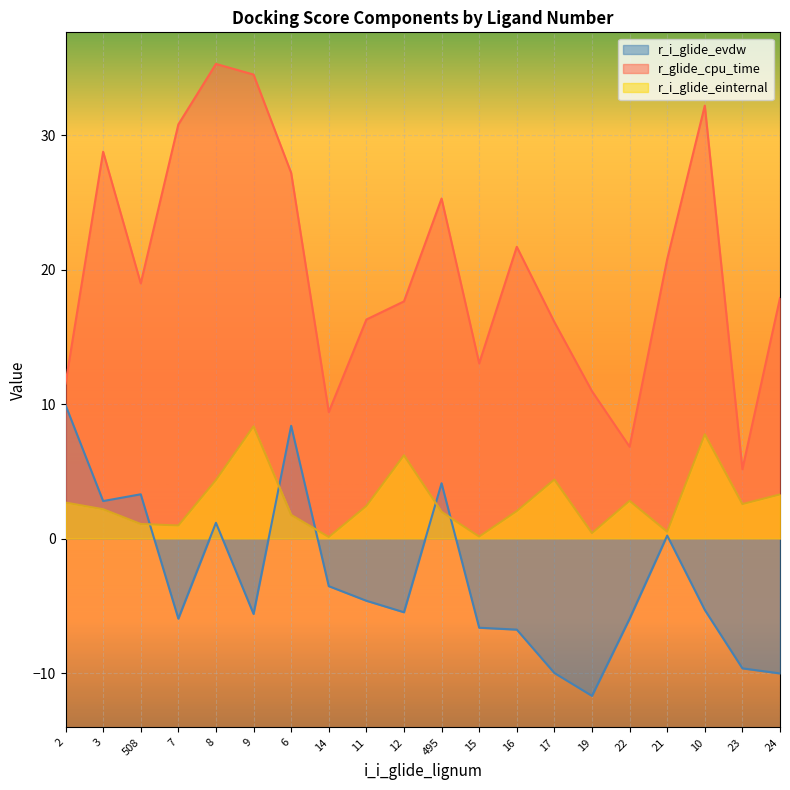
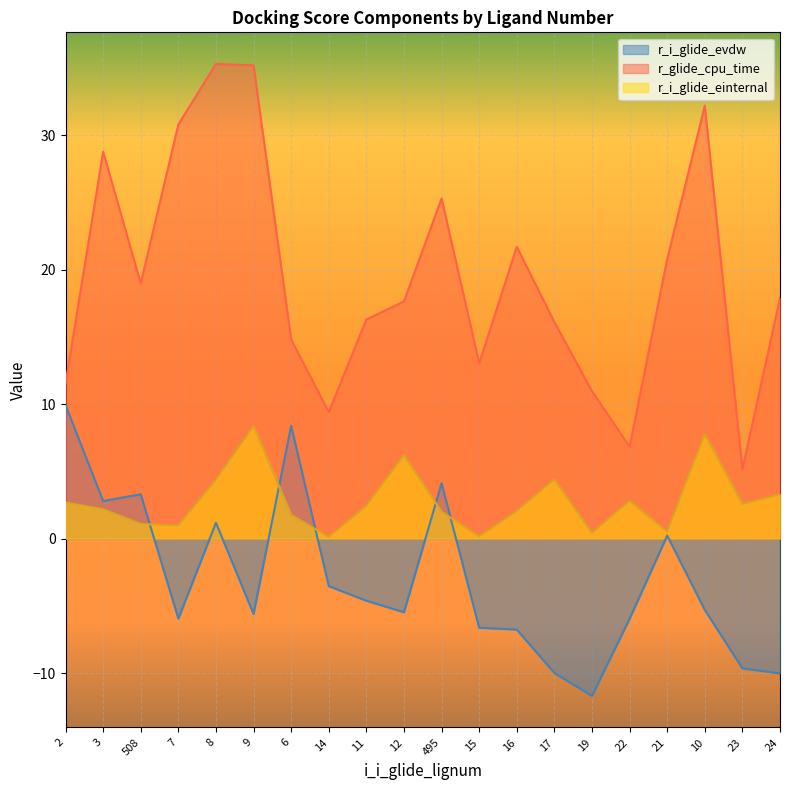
r_glide_cpu_time, 9: 34.5 -> 35.2
r_glide_cpu_time, 6: 27.2 -> 14.8
